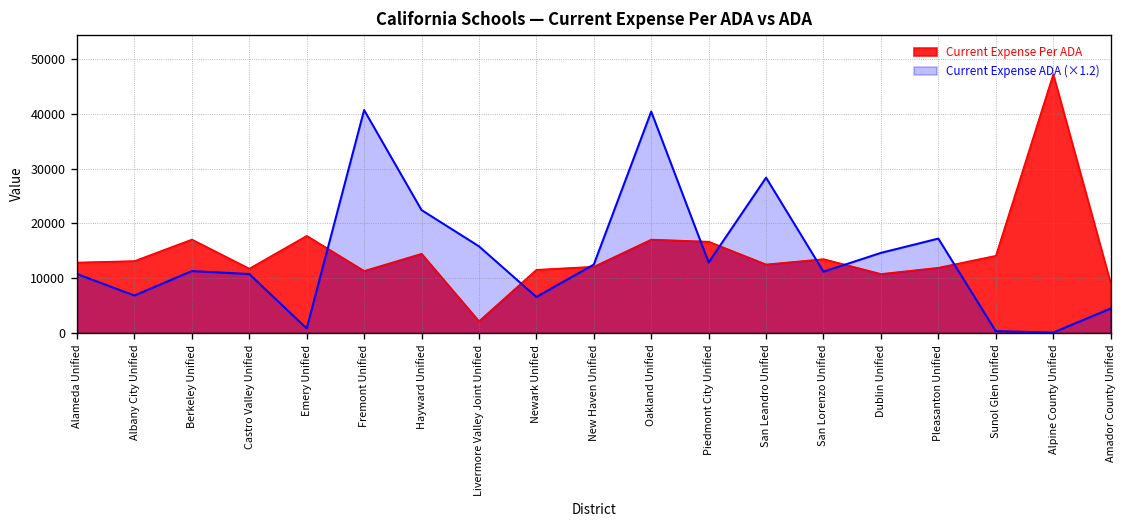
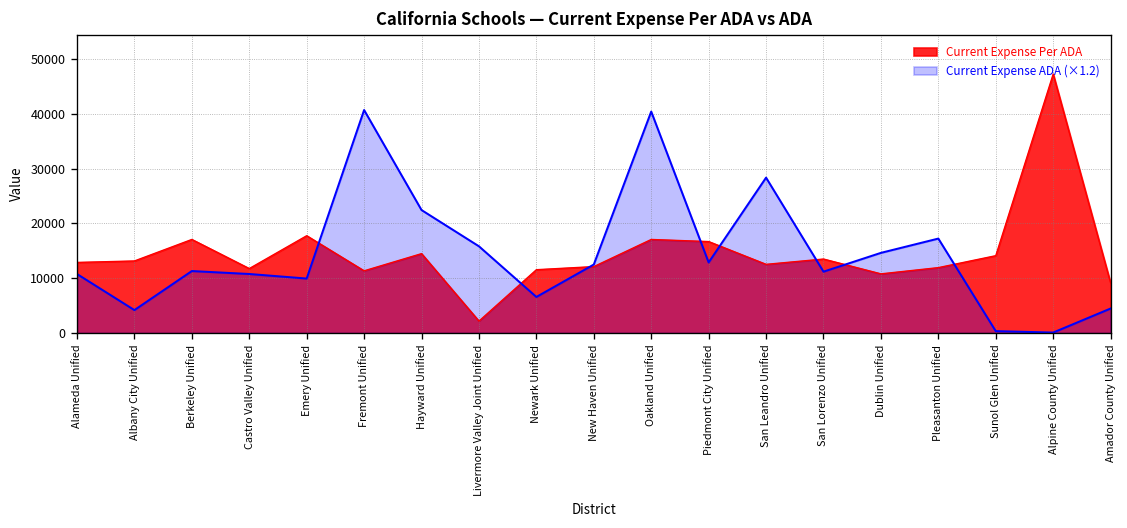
Current Expense ADA (×1.2), Albany City Unified: 7000 -> 4000
Current Expense ADA (×1.2), Emery Unified: 1000 -> 10000
